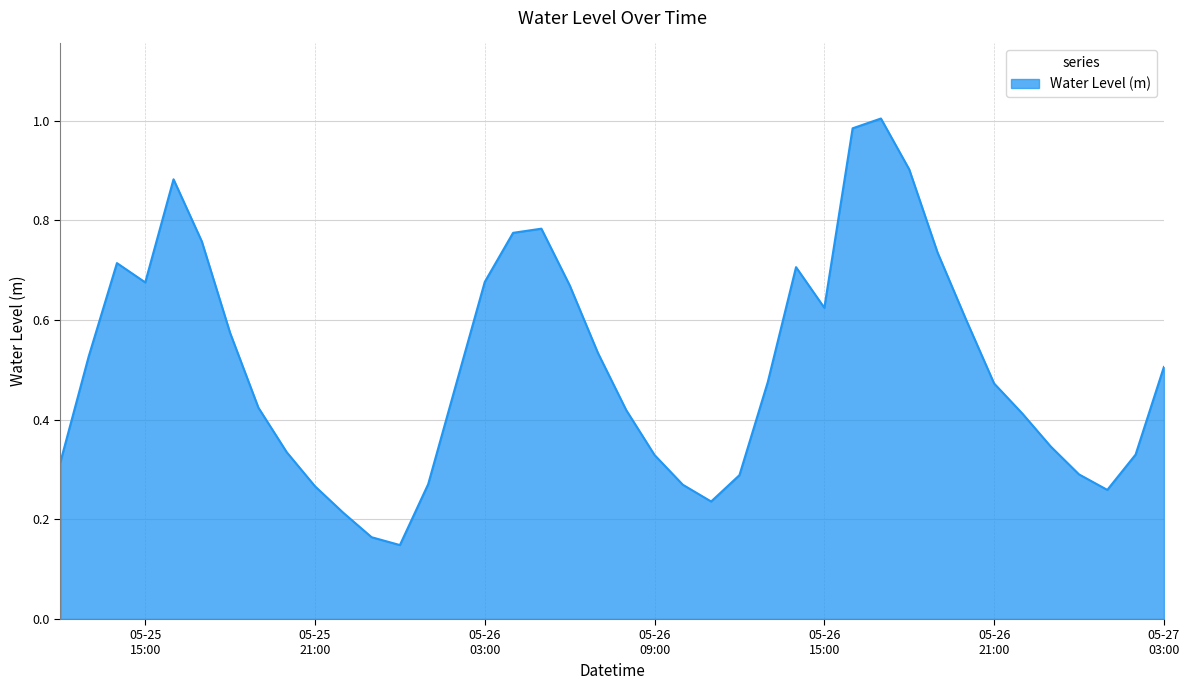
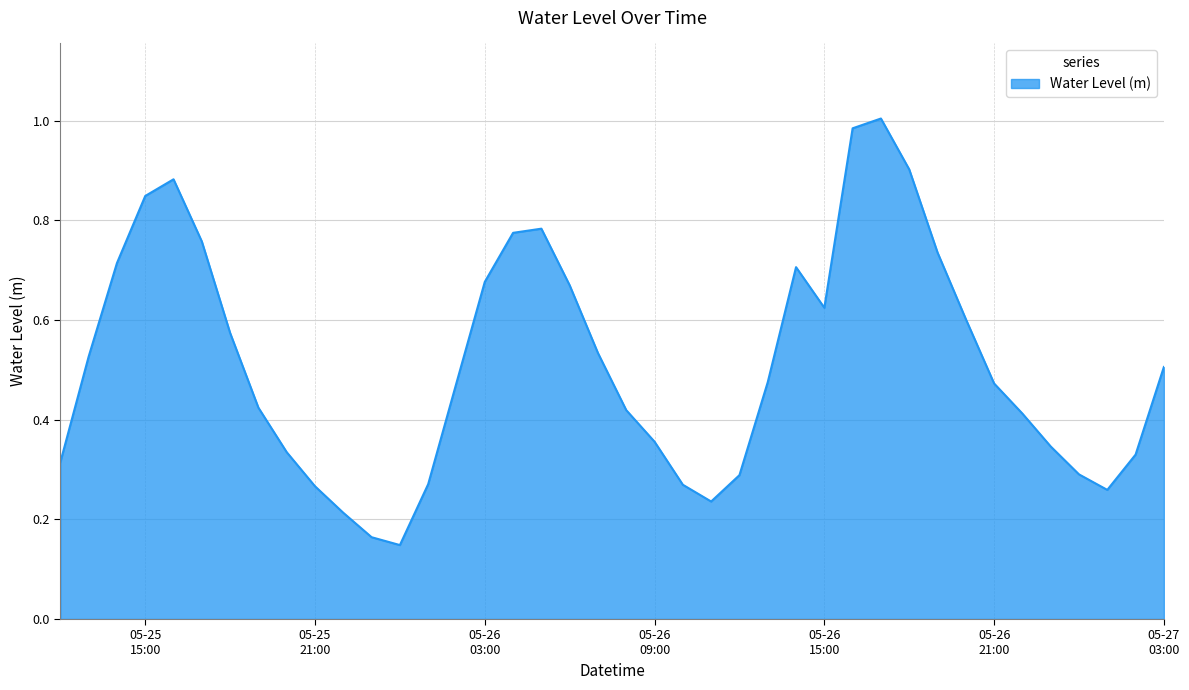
05-25 15:00: 0.68 -> 0.85
05-26 09:00: 0.33 -> 0.36
